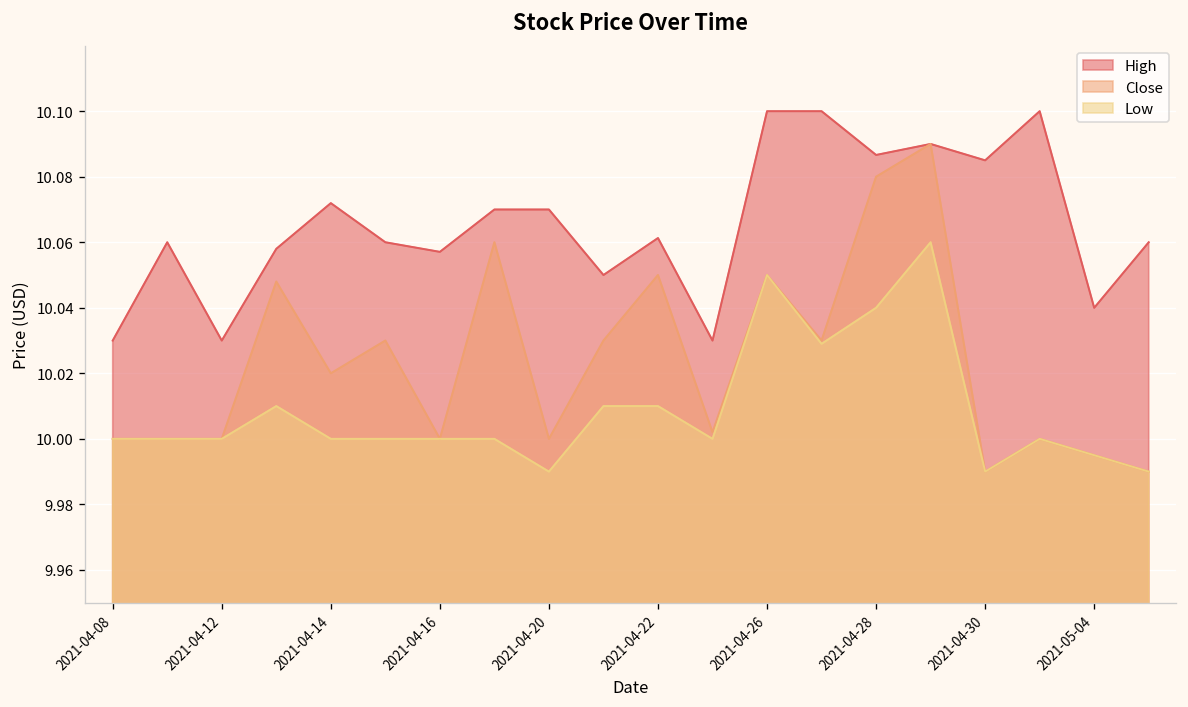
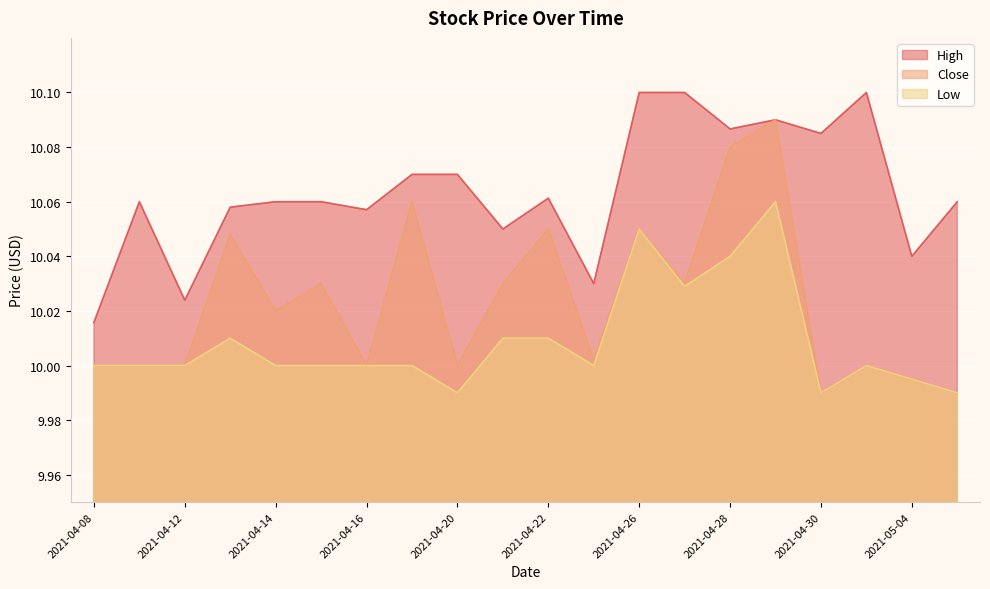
High, 2021-04-08: 10.030 -> 10.016
High, 2021-04-12: 10.030 -> 10.024
High, 2021-04-14: 10.072 -> 10.060
